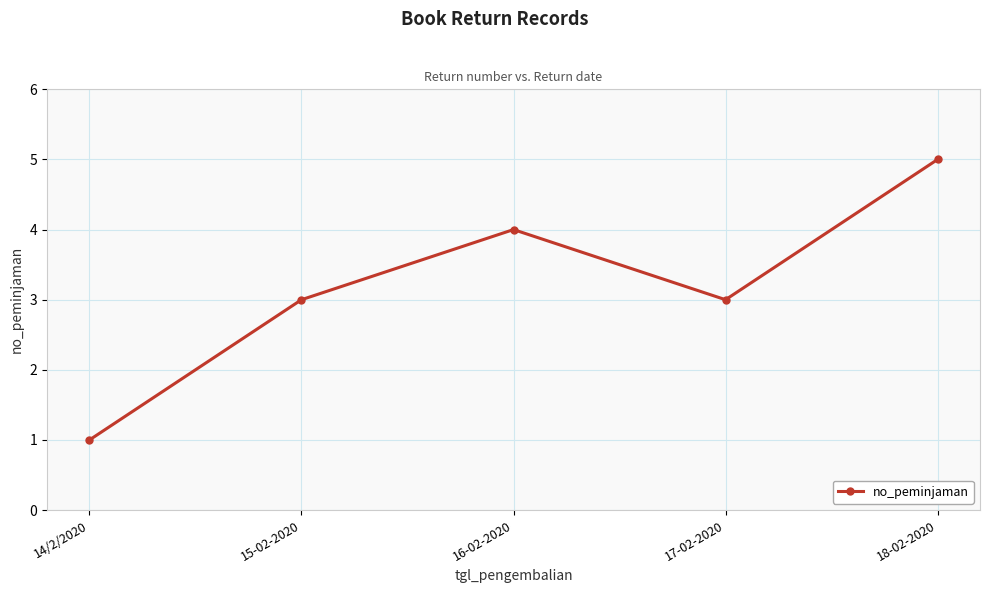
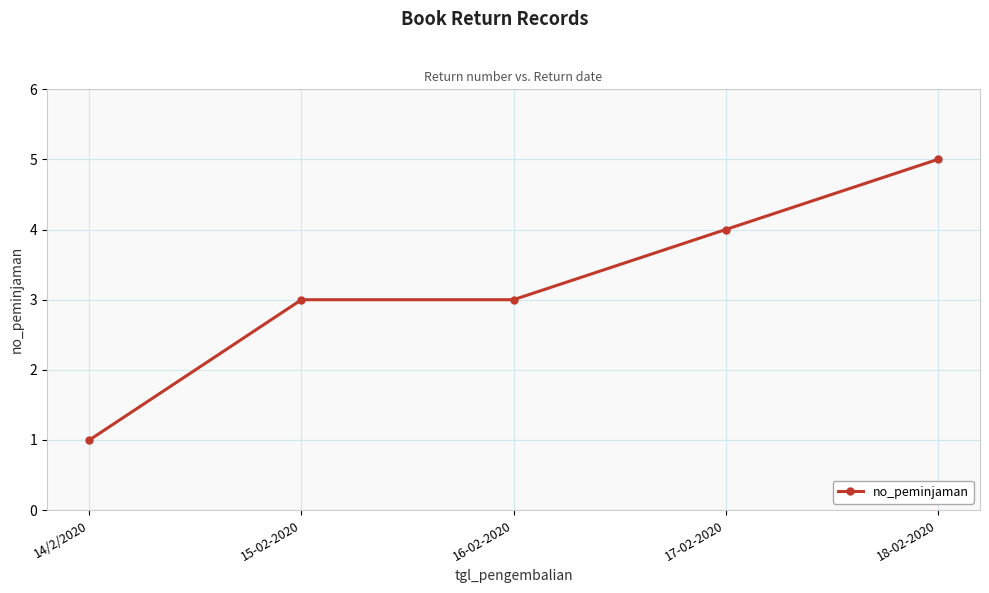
16-02-2020: 4 -> 3
17-02-2020: 3 -> 4
